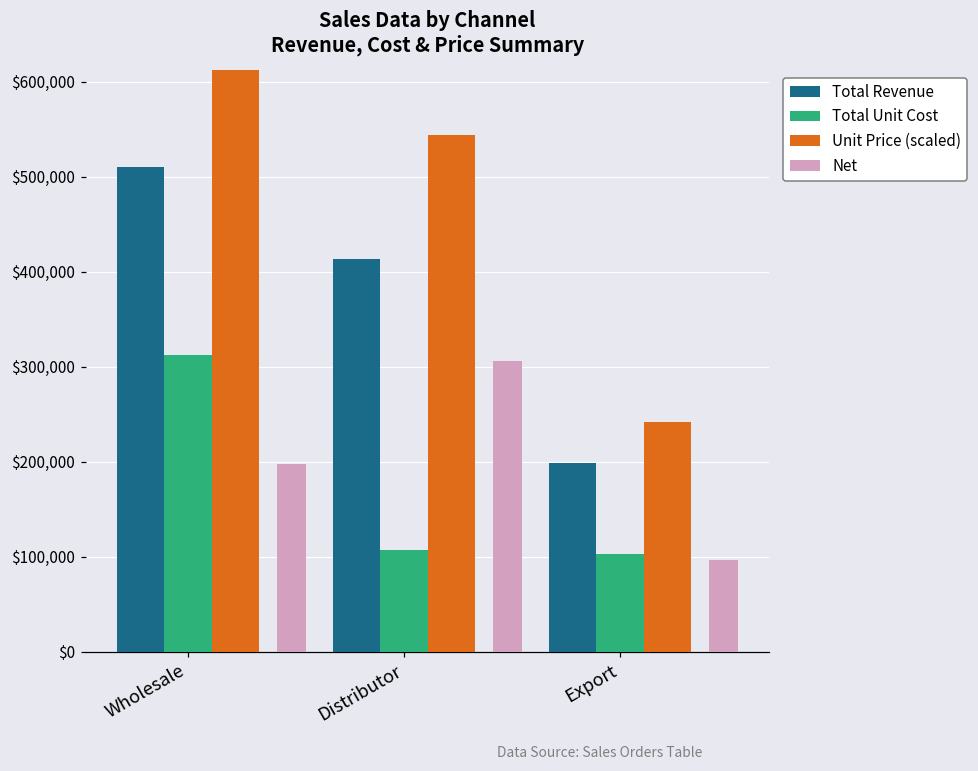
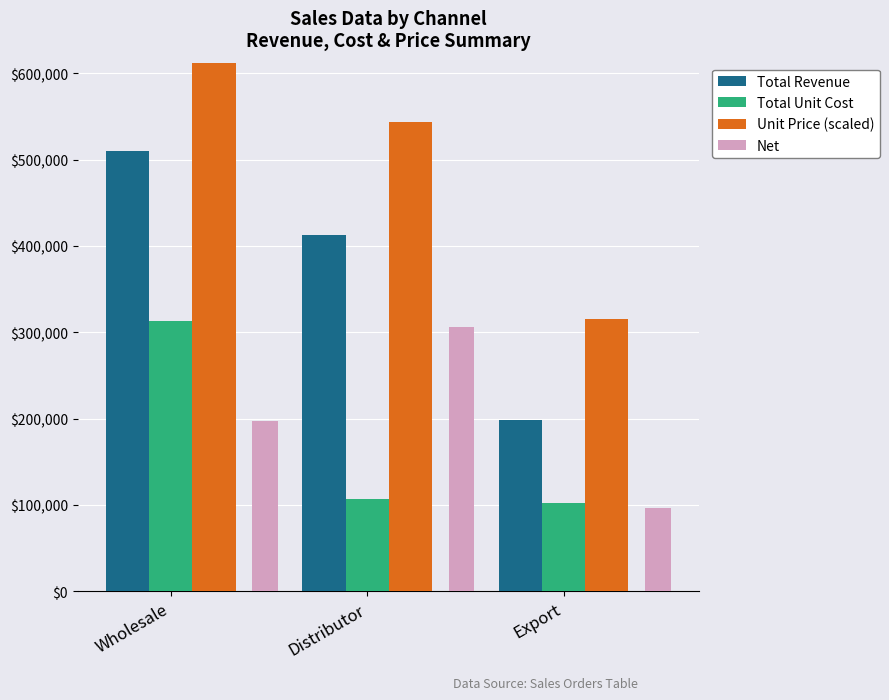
Unit Price (scaled), Export: $240,000 -> $320,000
